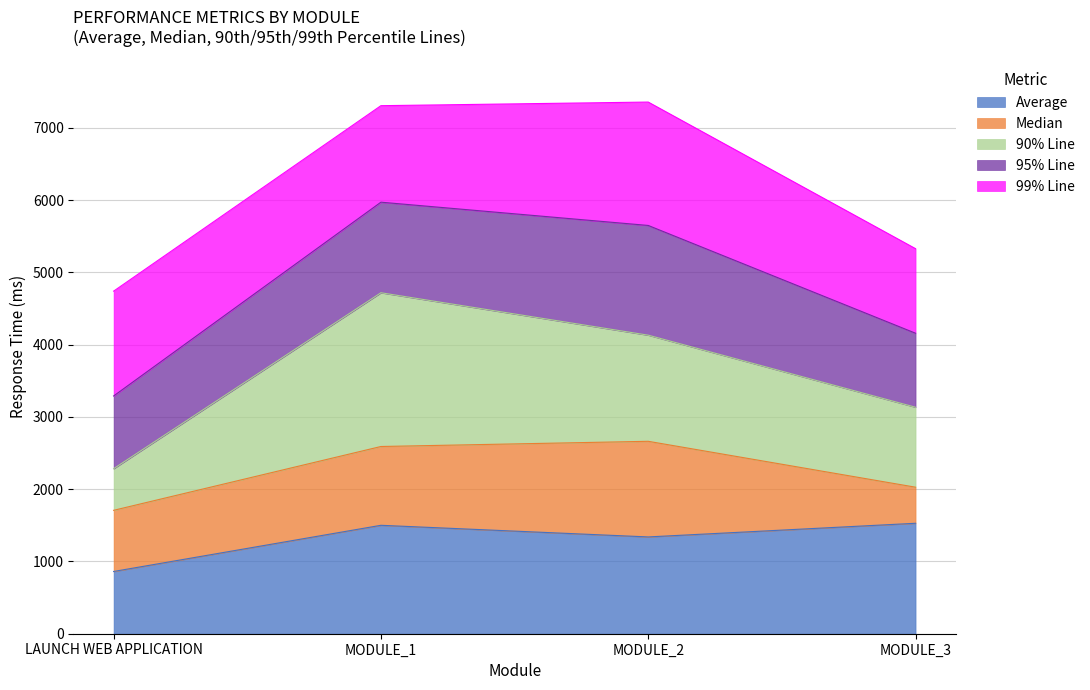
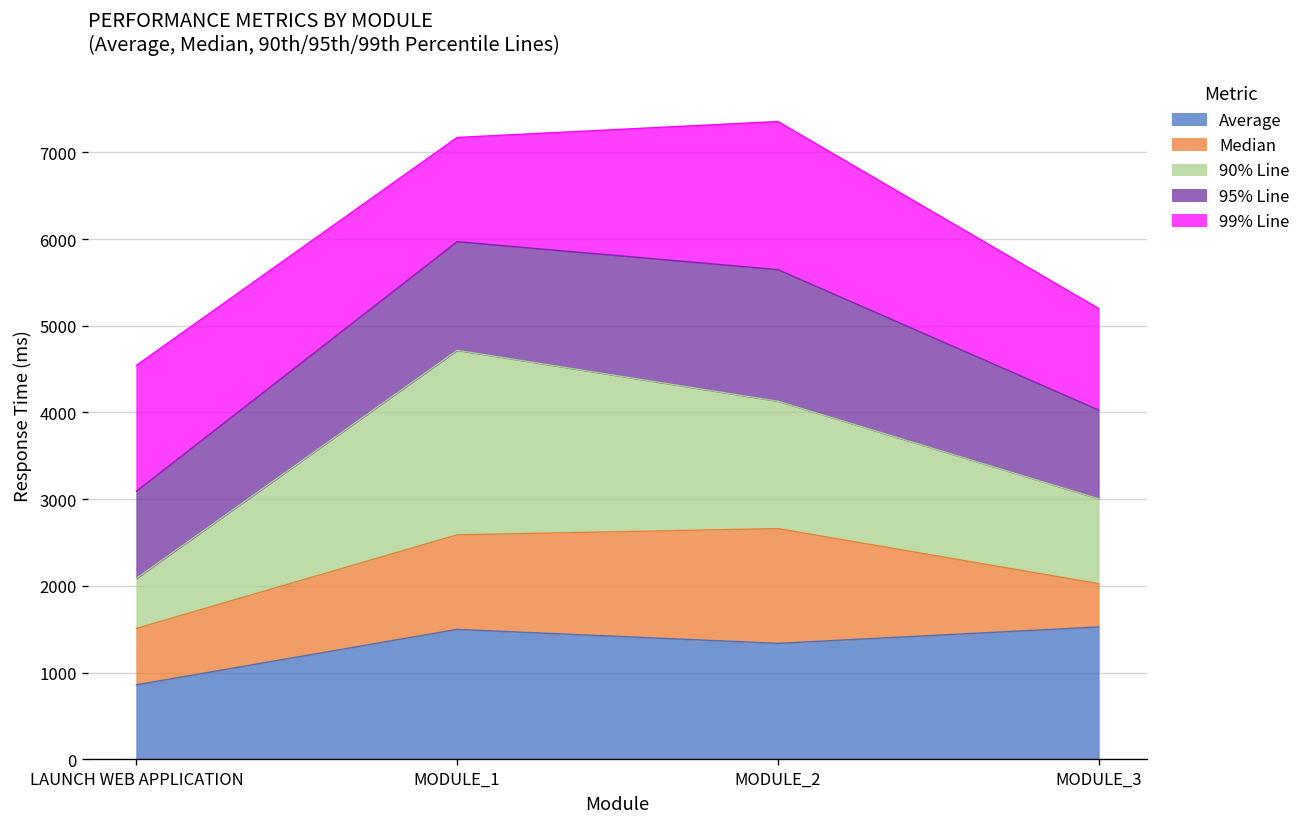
Median, LAUNCH WEB APPLICATION: 800 -> 700
99% Line, MODULE_1: 1300 -> 1200
90% Line, MODULE_3: 1100 -> 1000
